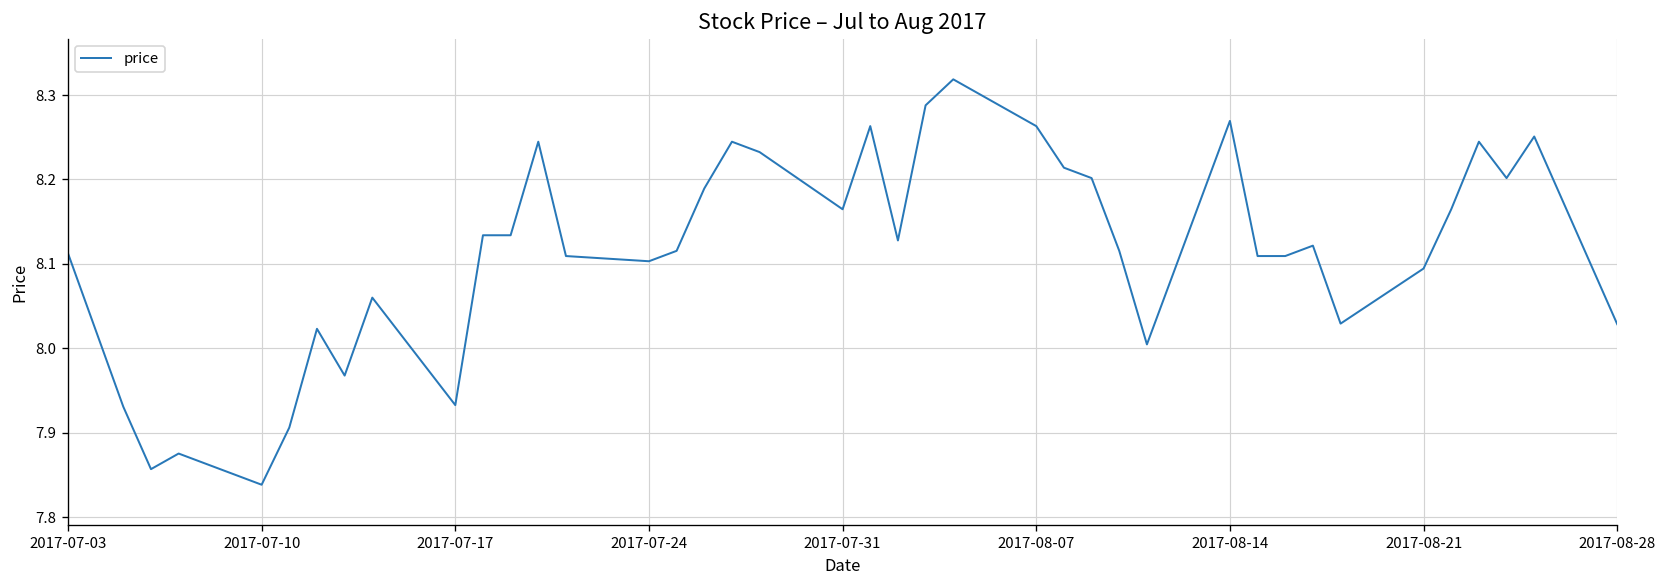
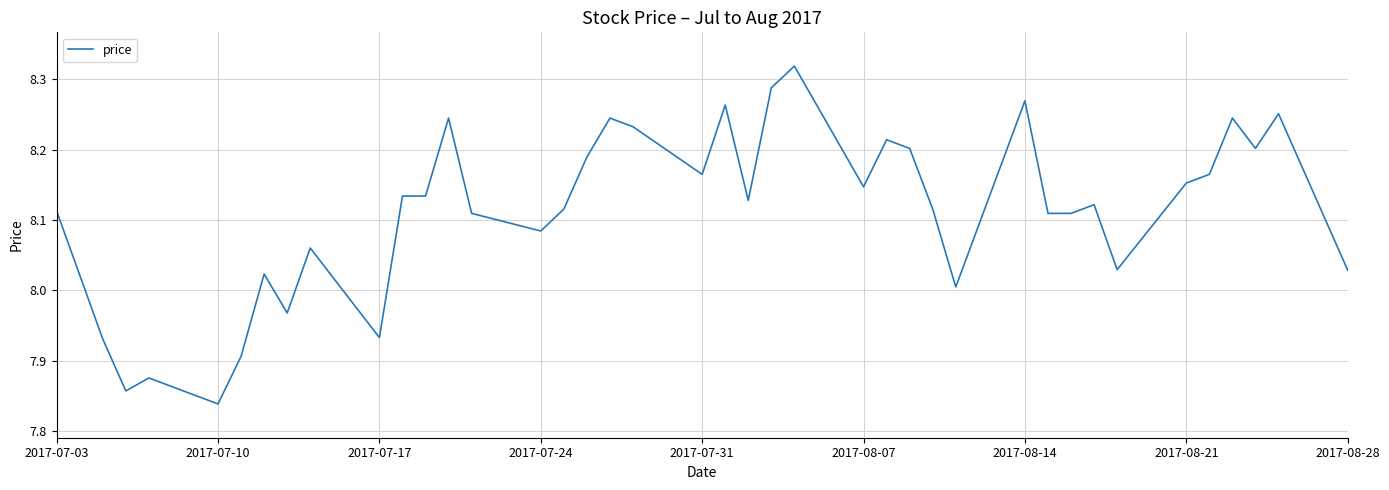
2017-07-24: 8.10 -> 8.08
2017-08-07: 8.26 -> 8.15
2017-08-21: 8.09 -> 8.15
